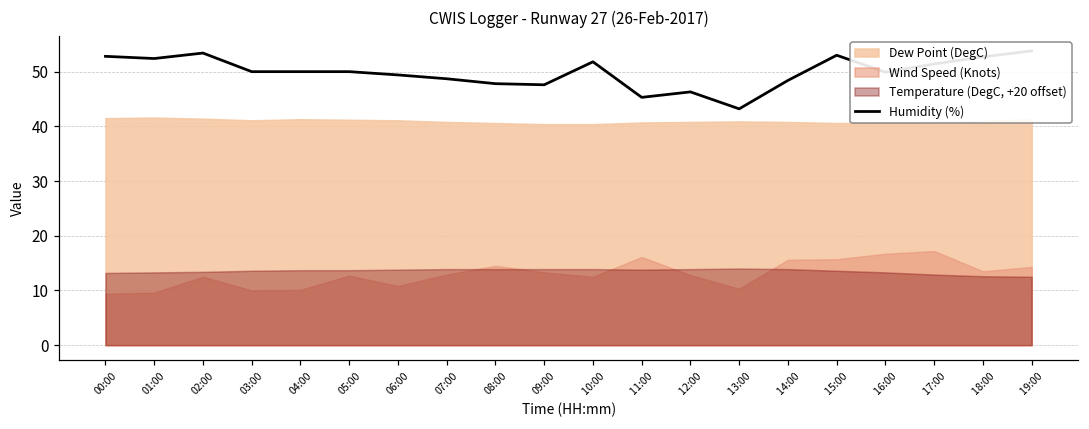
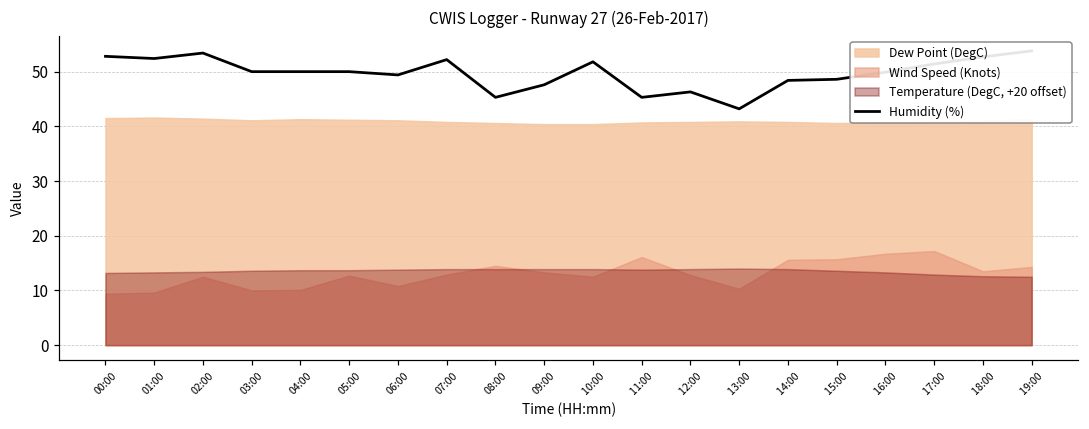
Humidity (%), 07:00: 49 -> 52
Humidity (%), 08:00: 48 -> 45
Humidity (%), 15:00: 53 -> 49
